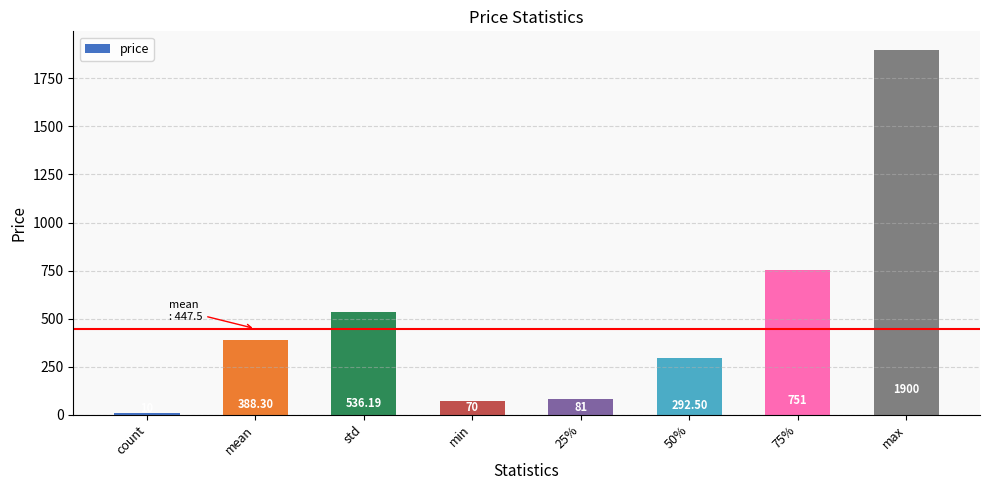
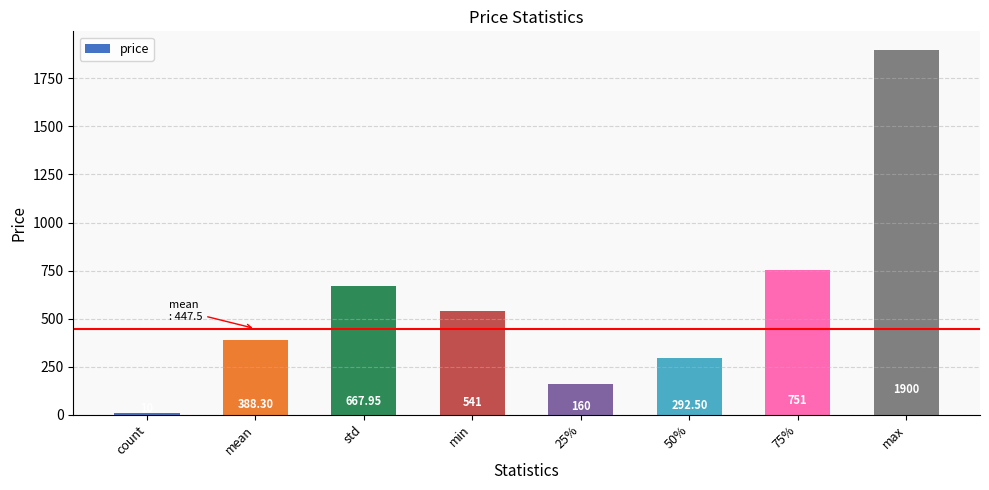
std: 536.19 -> 667.95
min: 70 -> 541
25%: 81 -> 160
